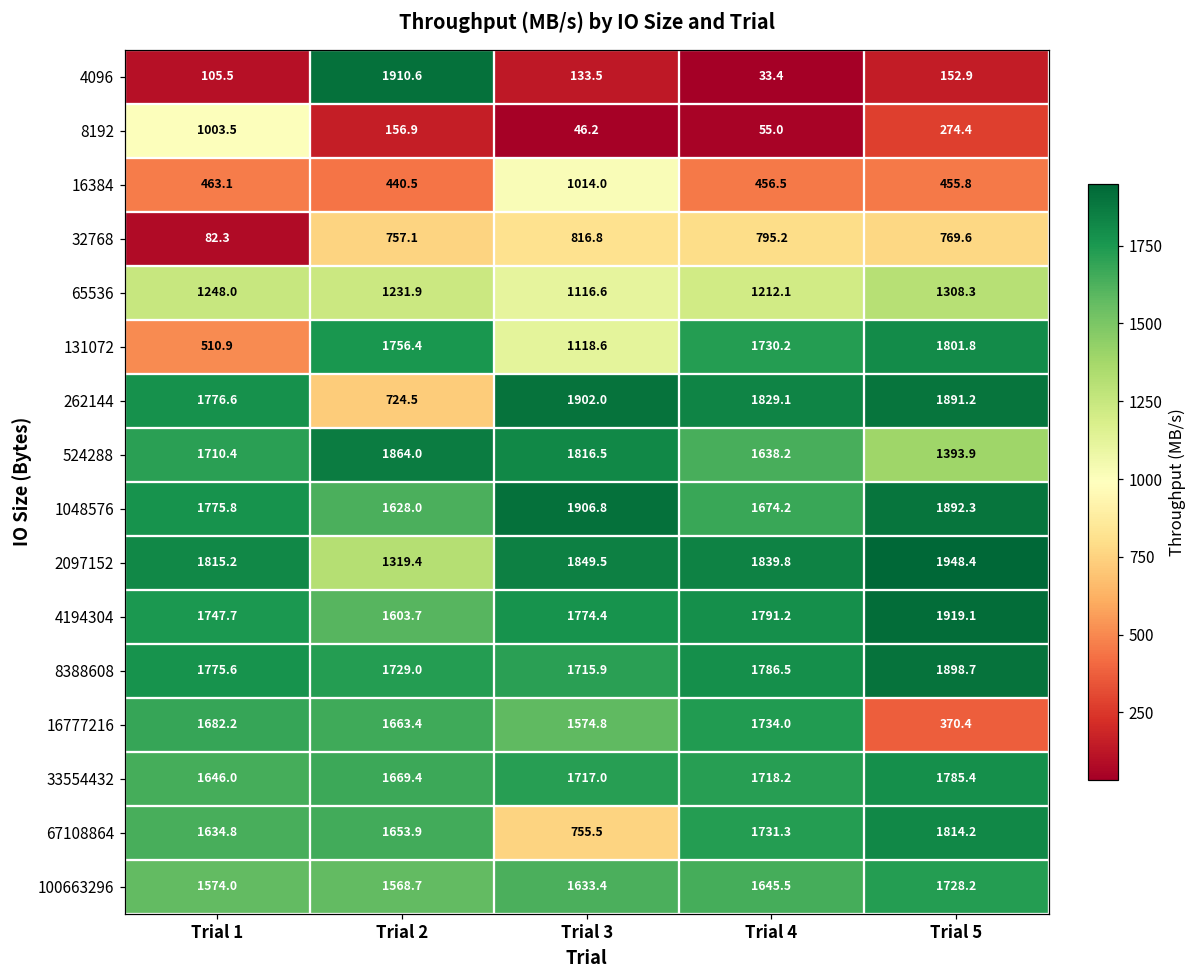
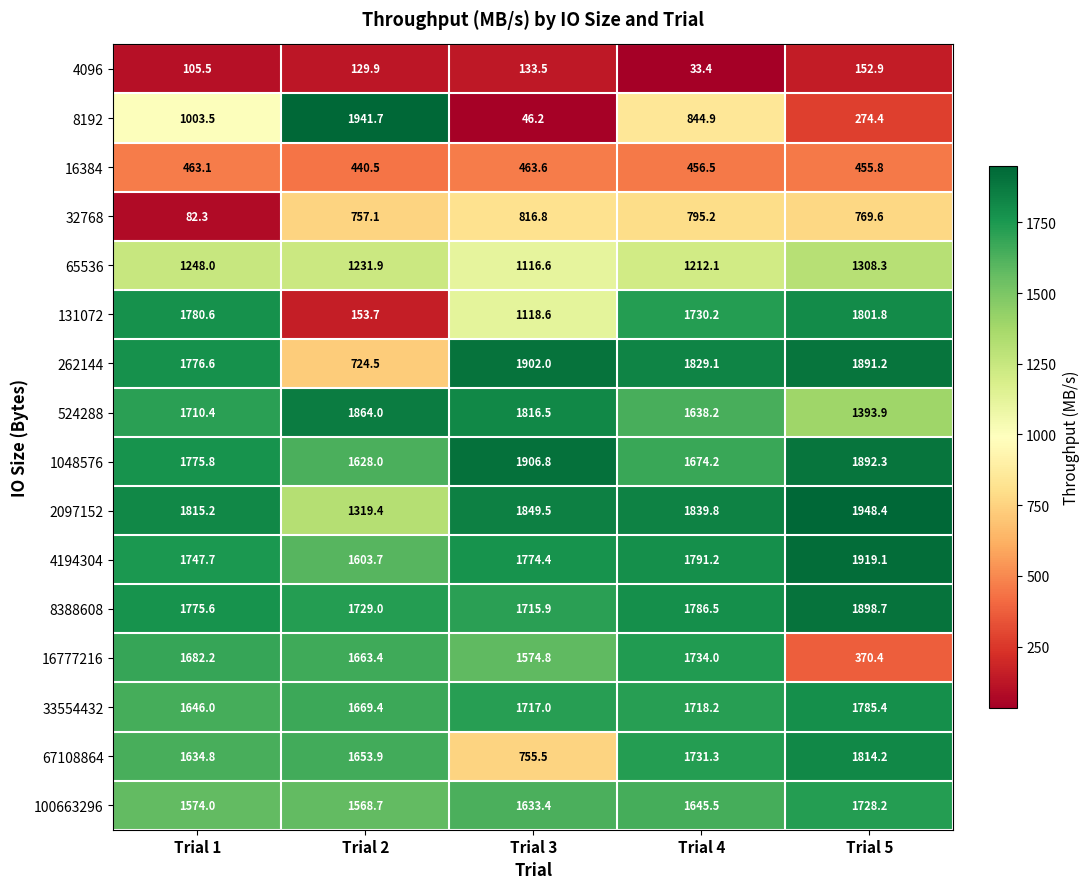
4096, Trial 2: 1910.6 -> 129.9
8192, Trial 2: 156.9 -> 1941.7
8192, Trial 4: 55.0 -> 844.9
16384, Trial 3: 1014.0 -> 463.6
131072, Trial 1: 510.9 -> 1780.6
131072, Trial 2: 1756.4 -> 153.7
